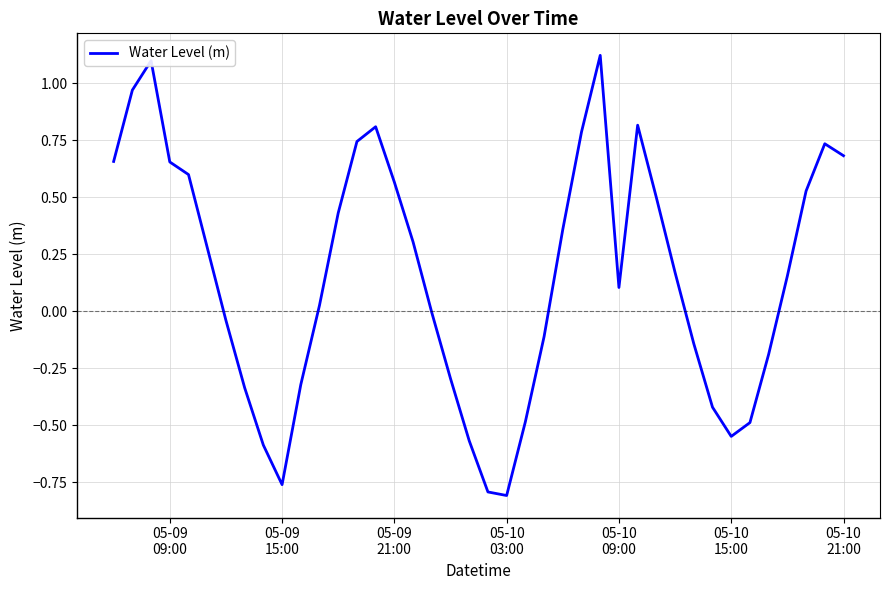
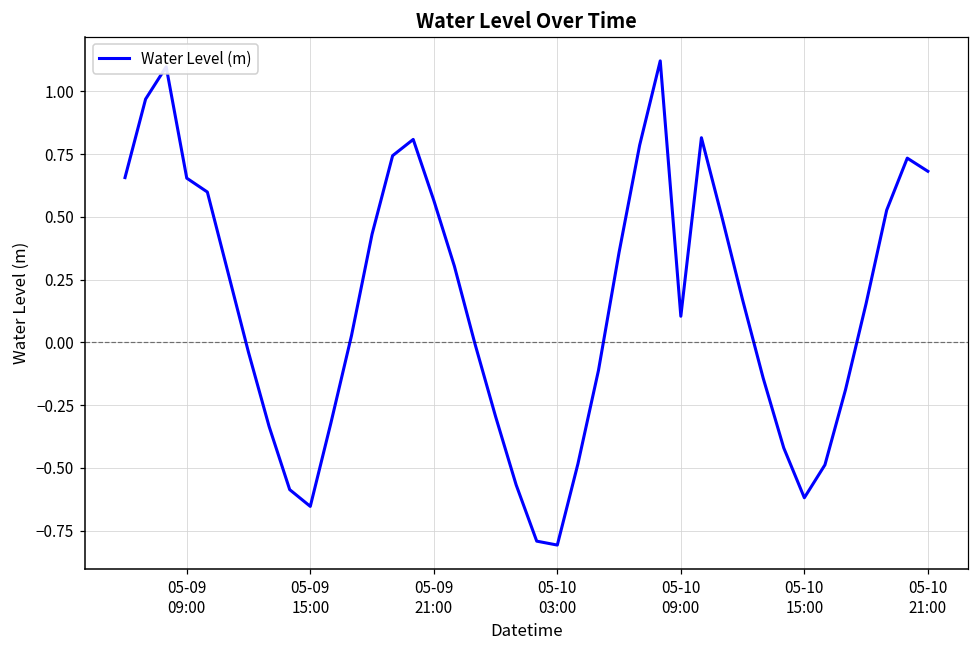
05-09 15:00: -0.76 -> -0.65
05-10 15:00: -0.55 -> -0.62
